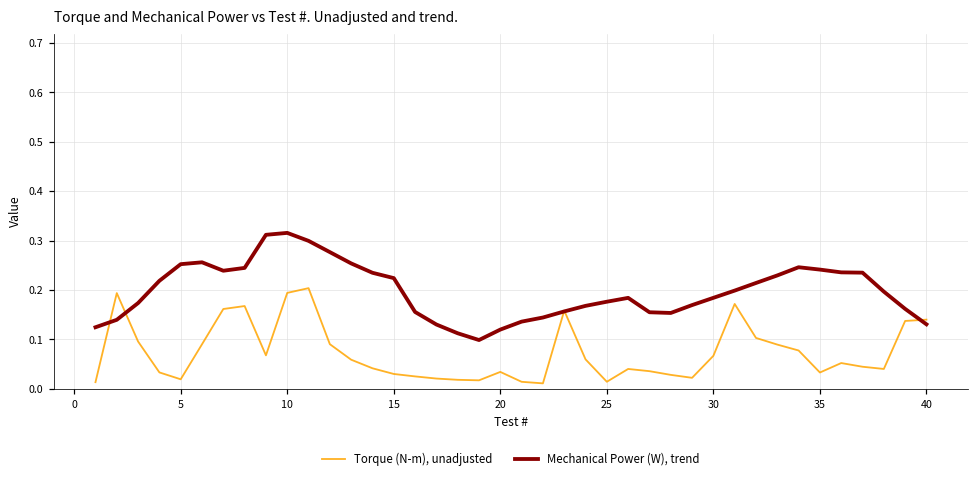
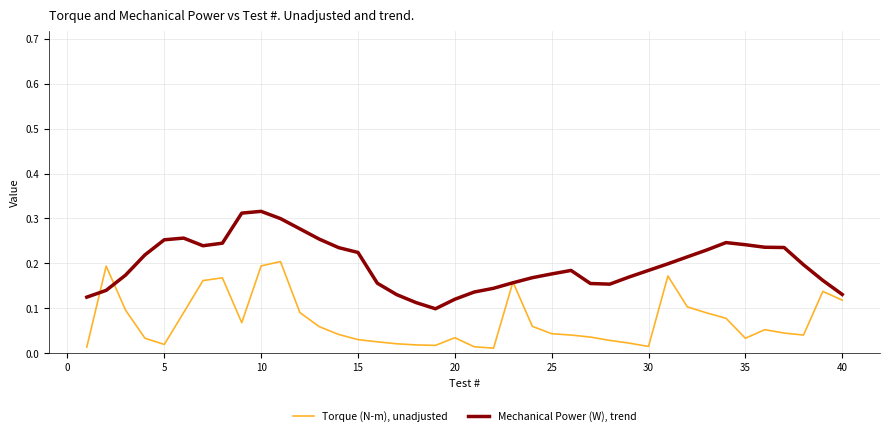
Torque (N-m), unadjusted, 25: 0.01 -> 0.04
Torque (N-m), unadjusted, 30: 0.07 -> 0.01
Torque (N-m), unadjusted, 40: 0.14 -> 0.12
